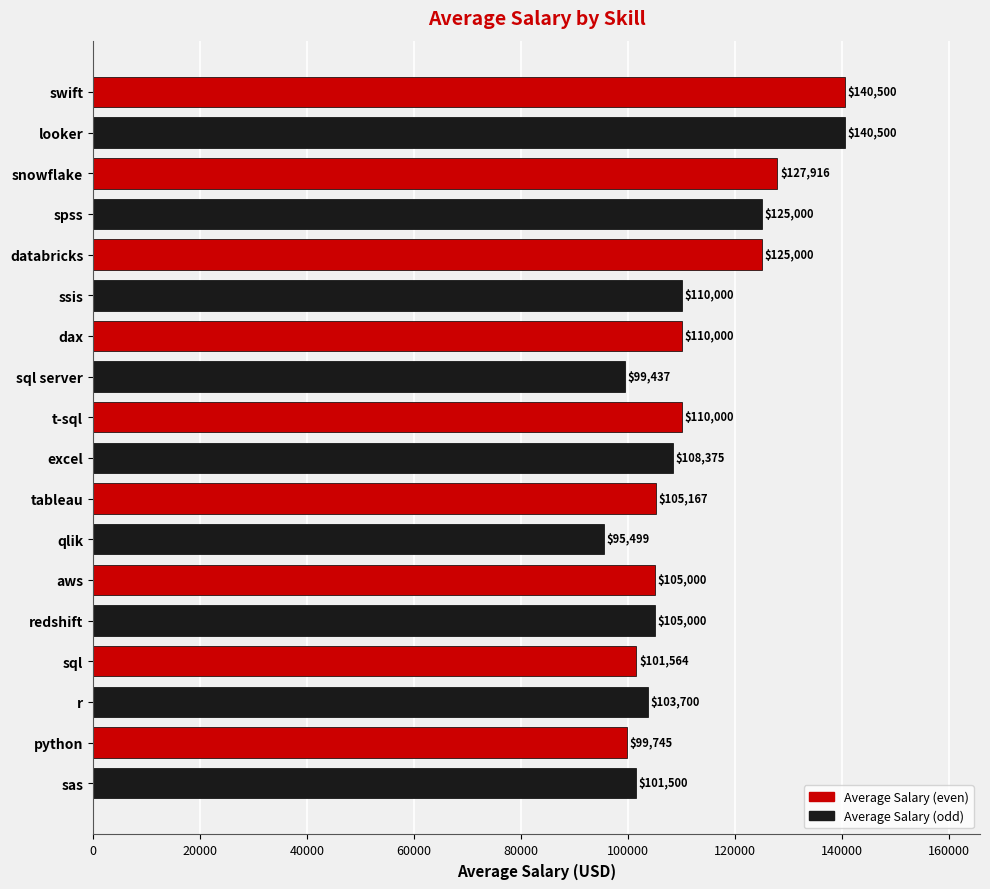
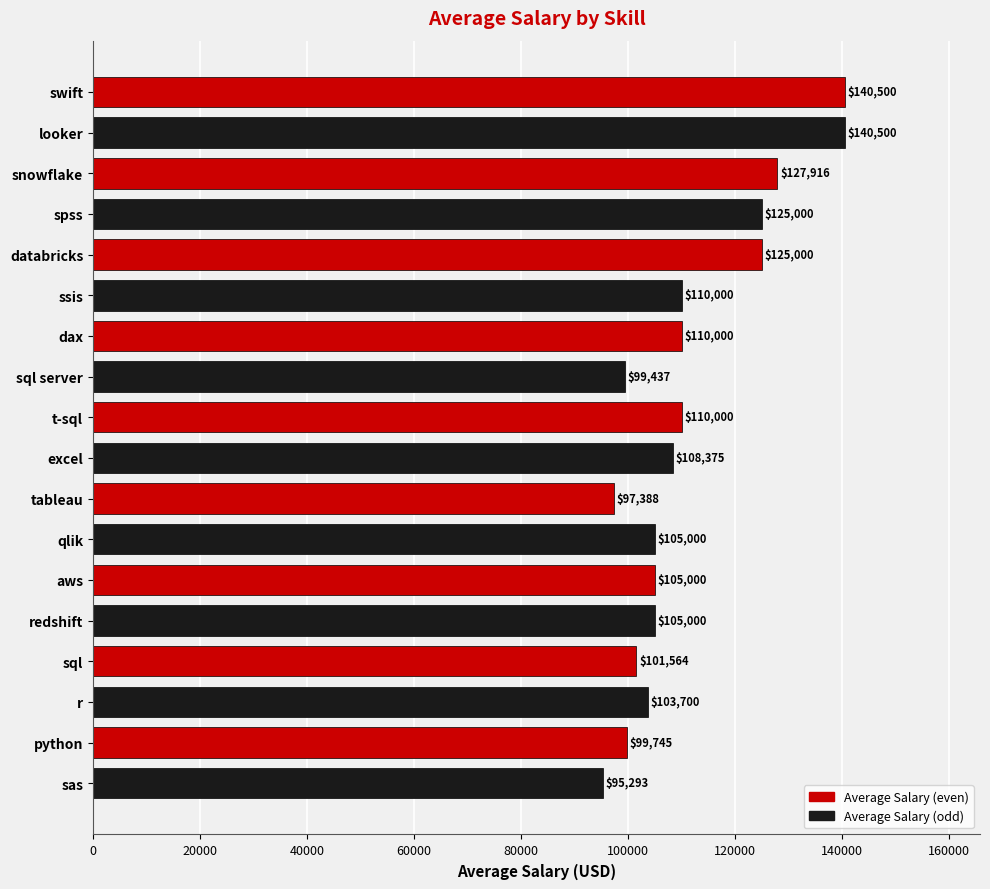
tableau: $105,167 -> $97,388
qlik: $95,499 -> $105,000
sas: $101,500 -> $95,293
